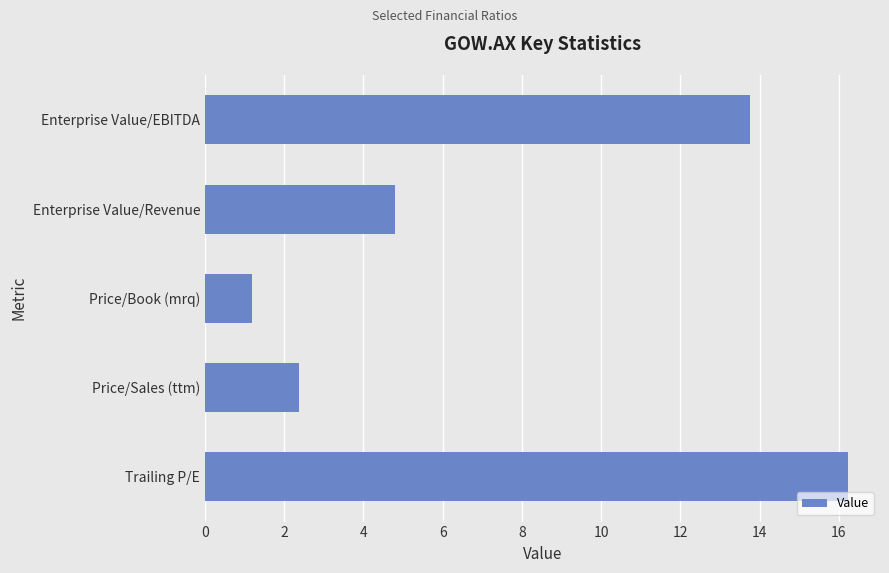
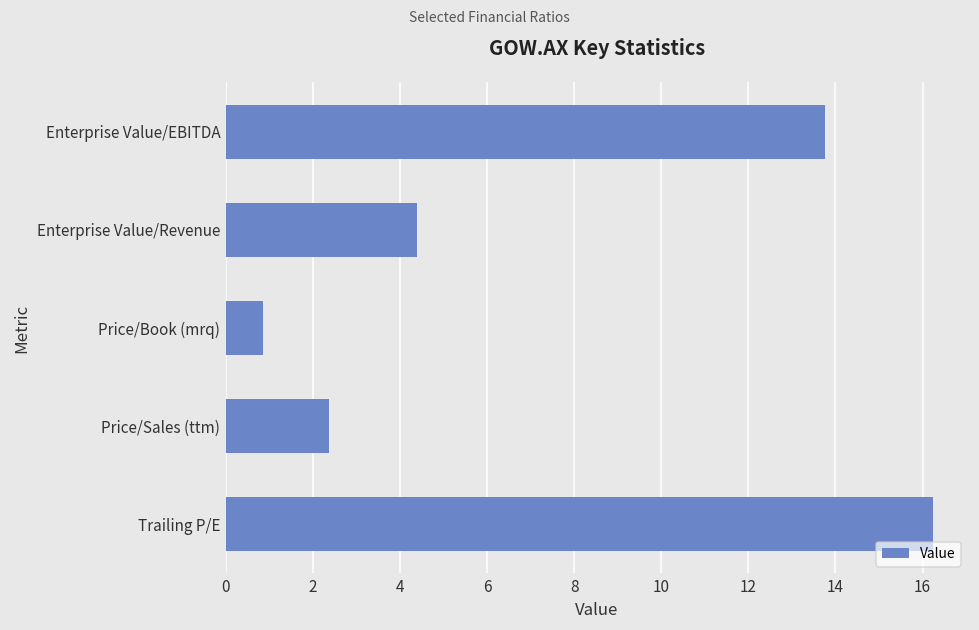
Enterprise Value/Revenue: 4.8 -> 4.4
Price/Book (mrq): 1.2 -> 0.9
